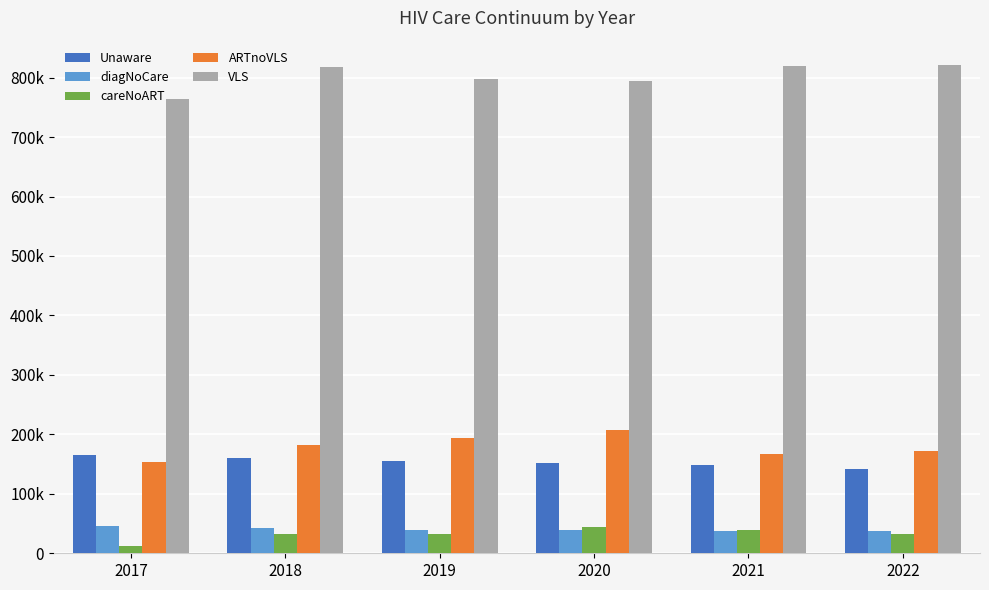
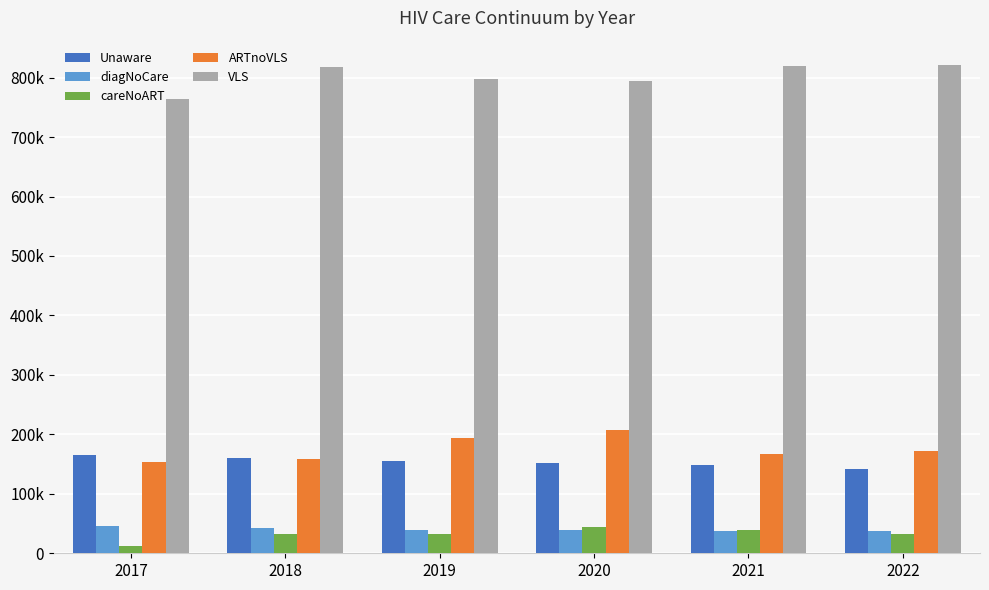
ARTnoVLS, 2018: 180000 -> 160000
